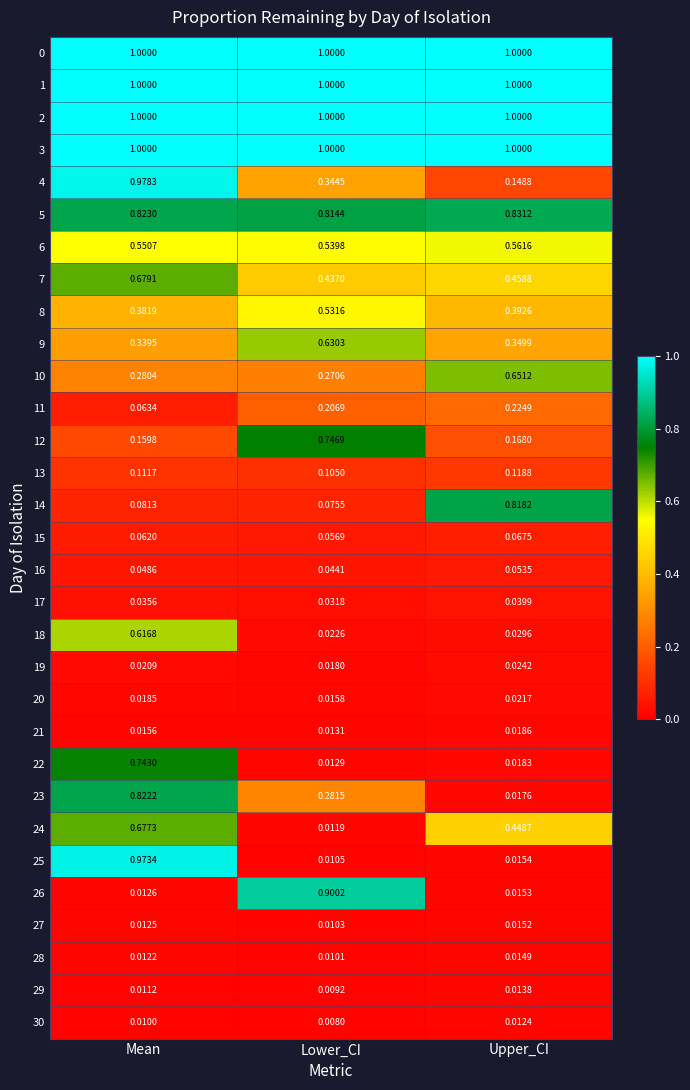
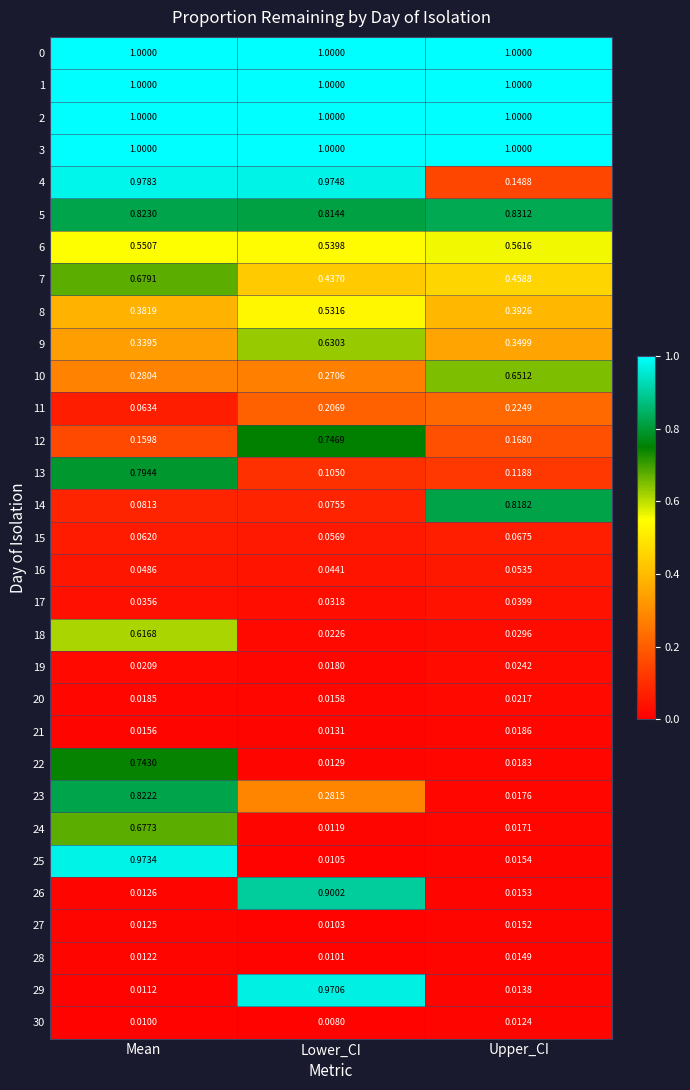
4, Lower_CI: 0.3445 -> 0.9748
13, Mean: 0.1117 -> 0.7944
24, Upper_CI: 0.4487 -> 0.0171
29, Lower_CI: 0.0092 -> 0.9706
